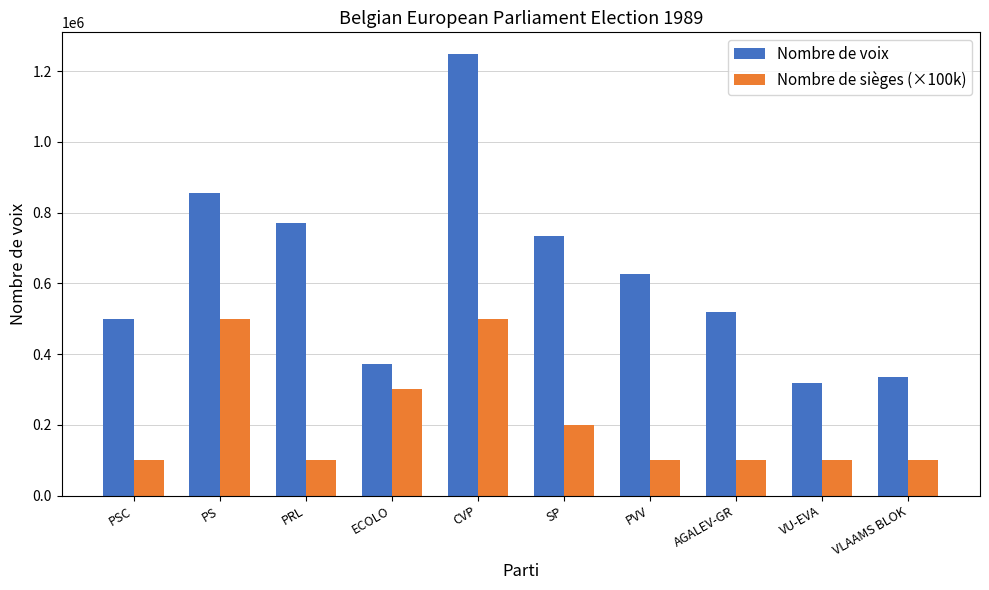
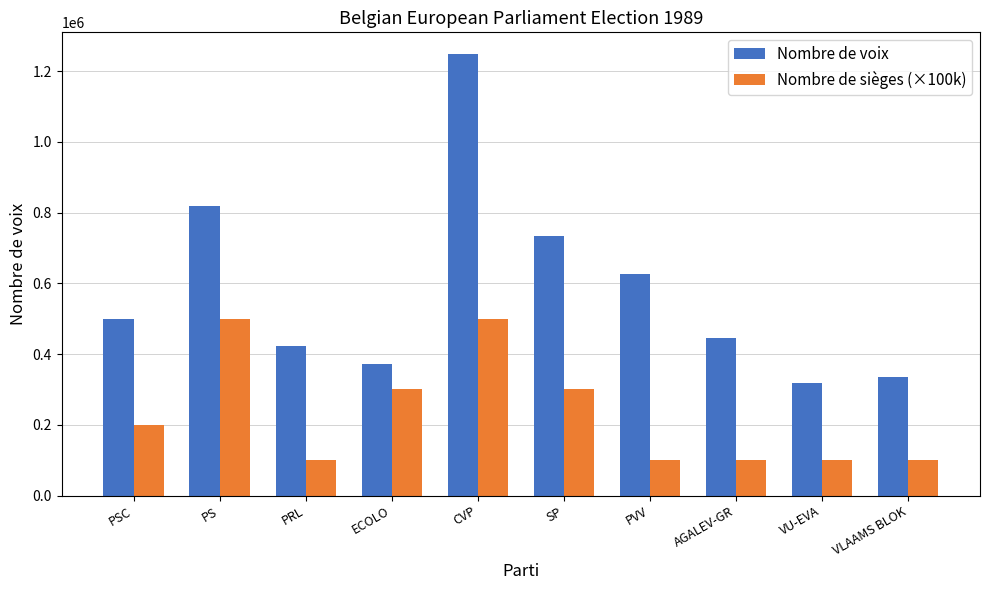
Nombre de sièges (×100k), PSC: 100000 -> 200000
Nombre de voix, PS: 850000 -> 820000
Nombre de voix, PRL: 770000 -> 420000
Nombre de sièges (×100k), SP: 200000 -> 300000
Nombre de voix, AGALEV-GR: 520000 -> 450000
